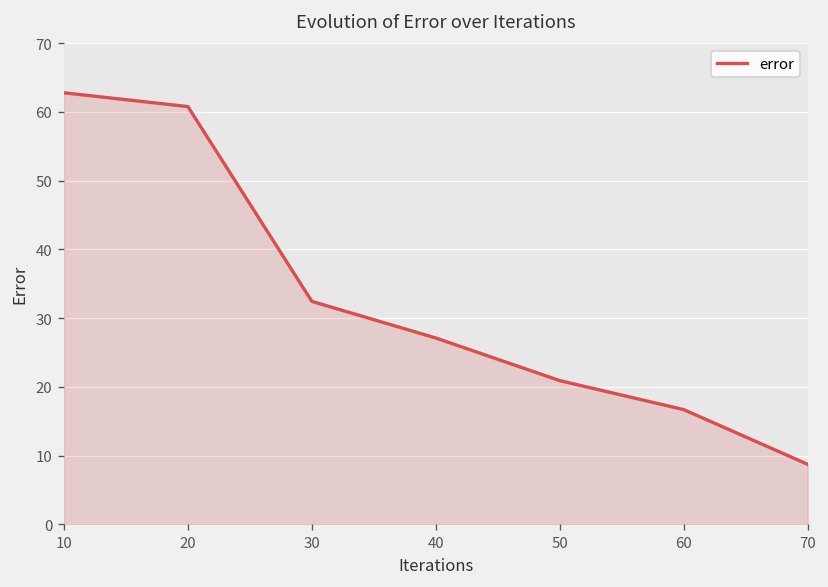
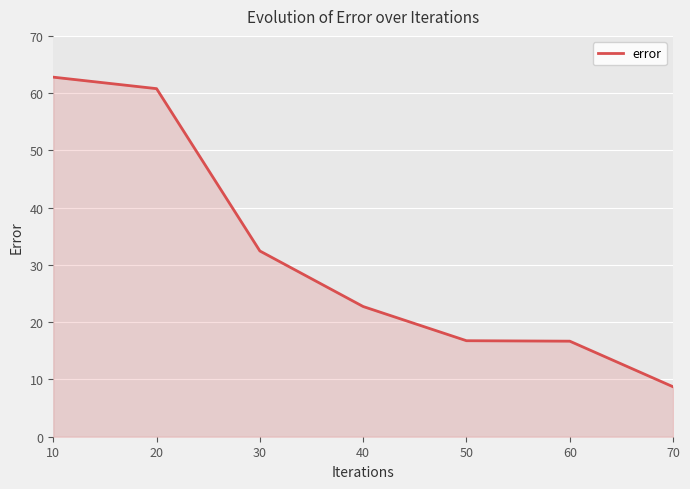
40: 27 -> 23
50: 21 -> 17
